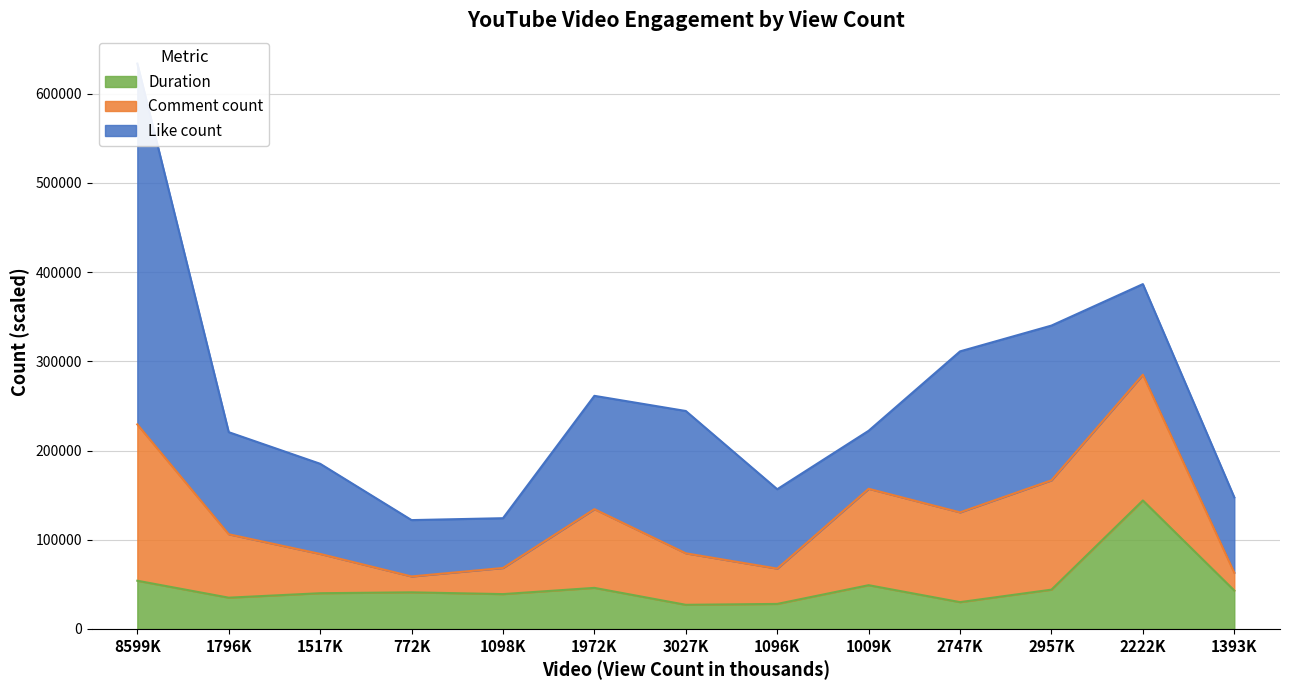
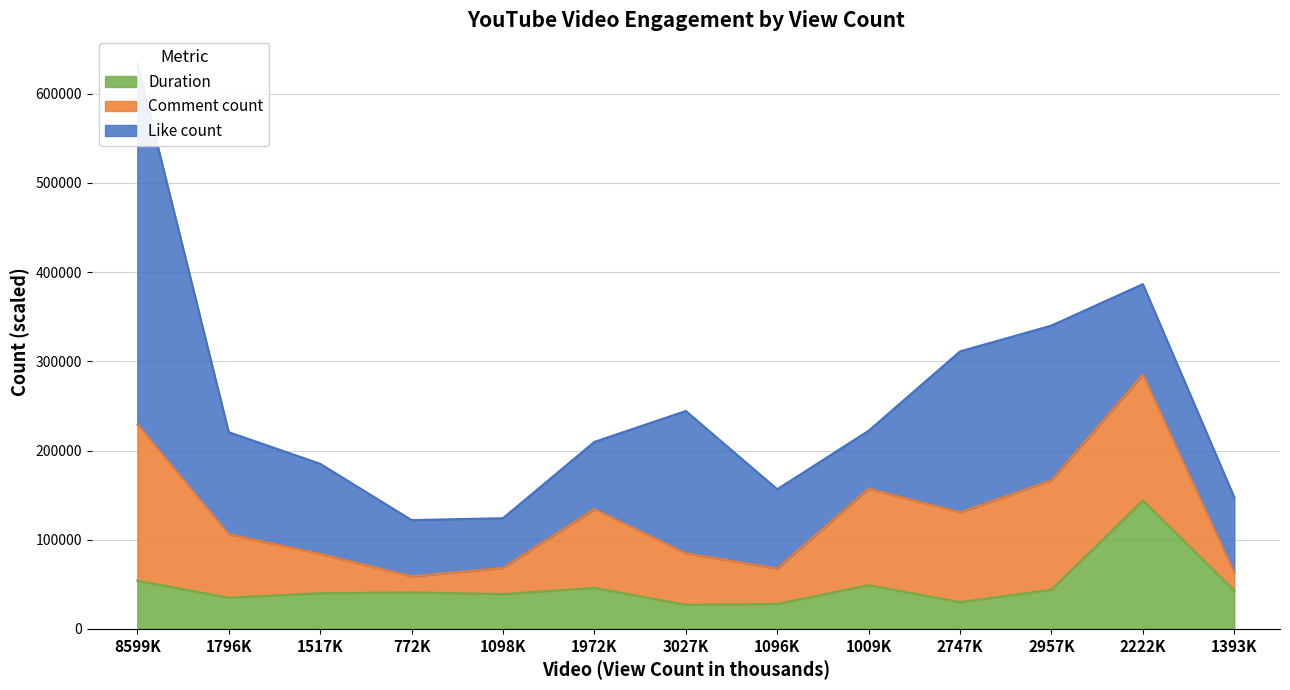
Like count, 1972K: 130000 -> 80000
